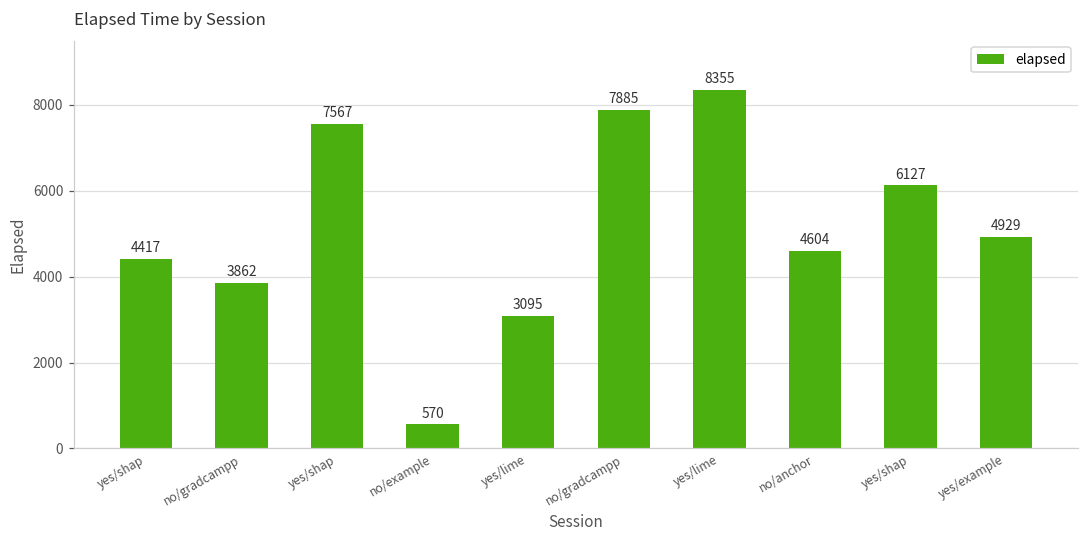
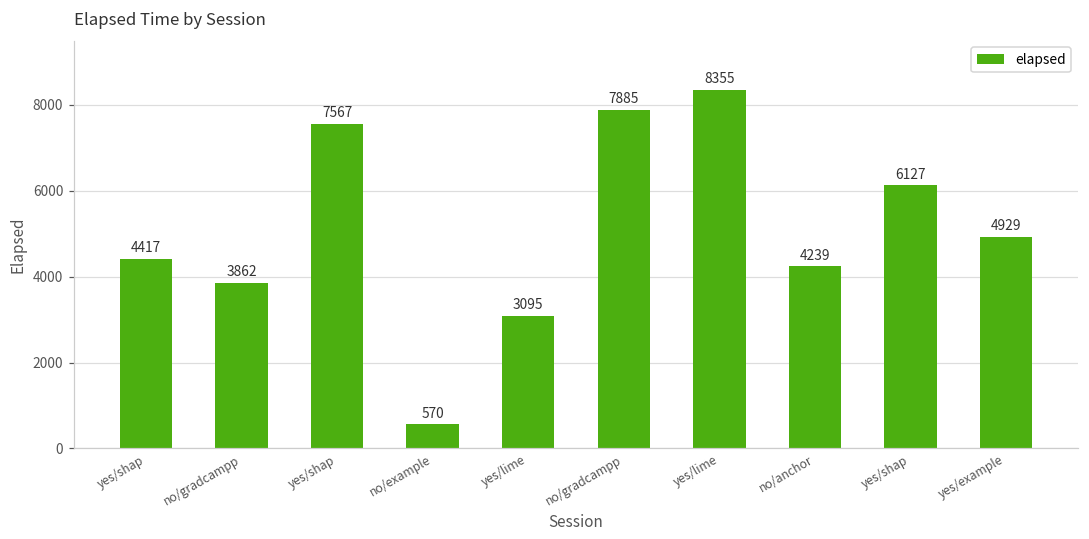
no/anchor: 4604 -> 4239
